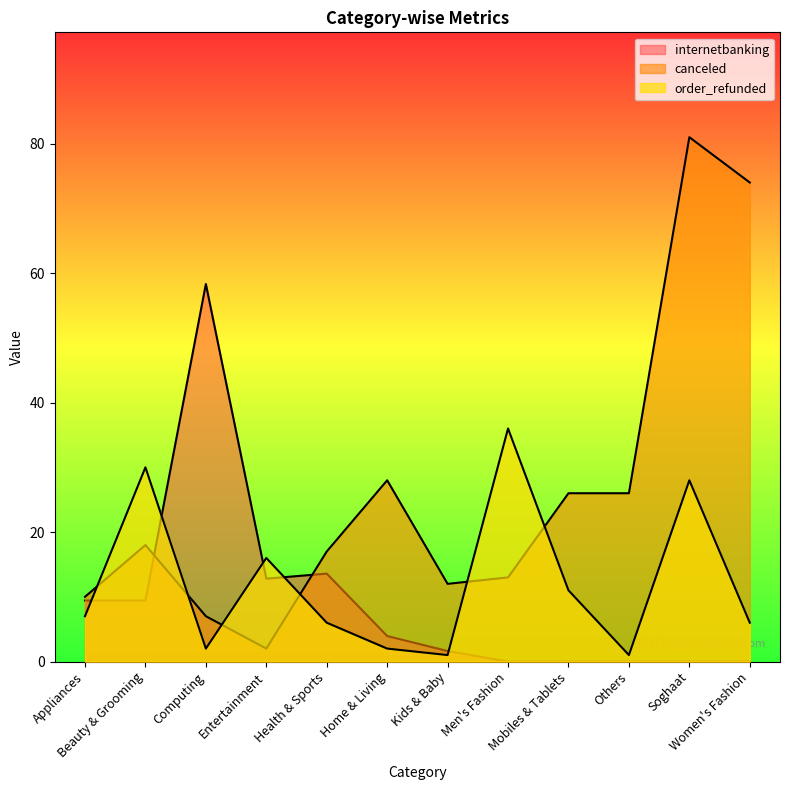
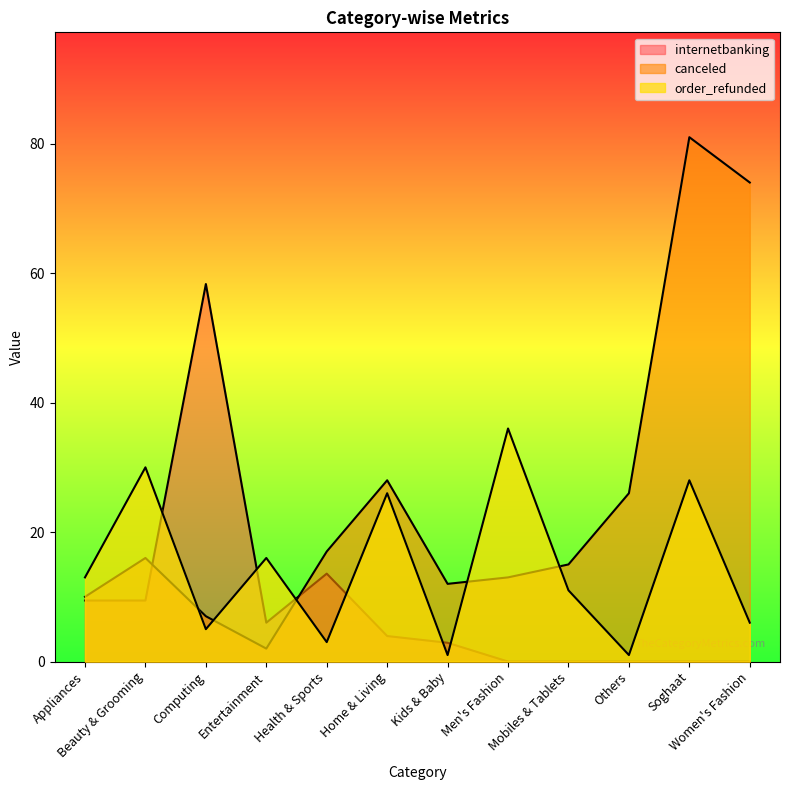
order_refunded, Appliances: 7 -> 13
canceled, Beauty & Grooming: 18 -> 16
order_refunded, Computing: 2 -> 5
internetbanking, Entertainment: 13 -> 6
order_refunded, Health & Sports: 6 -> 3
order_refunded, Home & Living: 2 -> 26
internetbanking, Kids & Baby: 2 -> 3
canceled, Mobiles & Tablets: 26 -> 15
